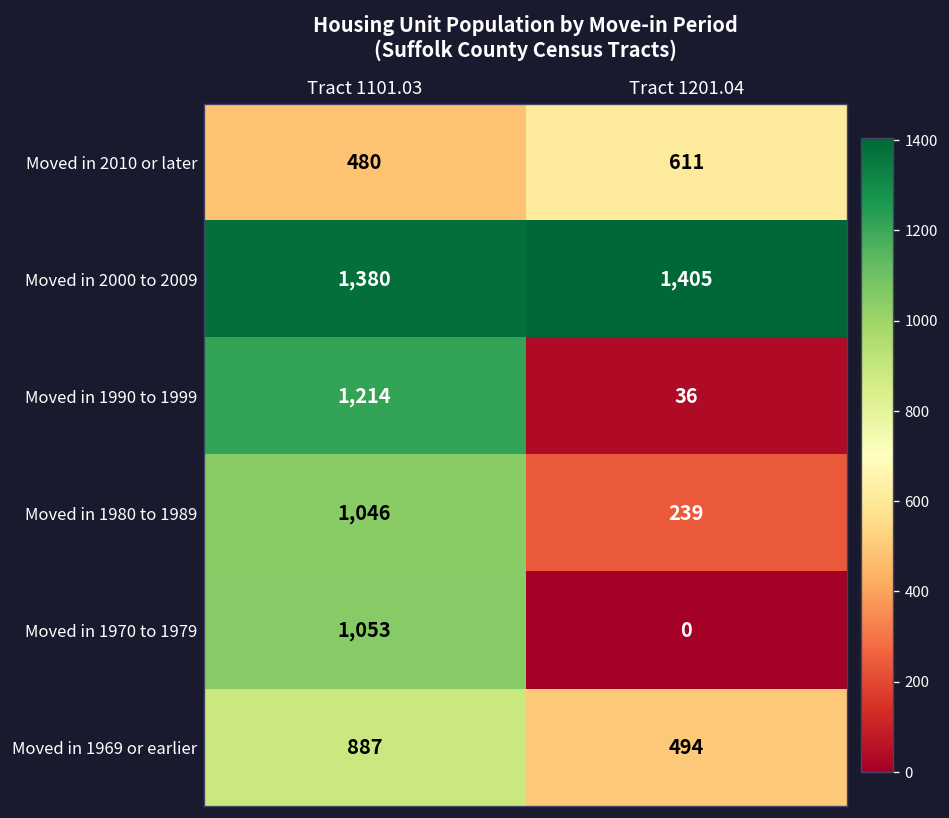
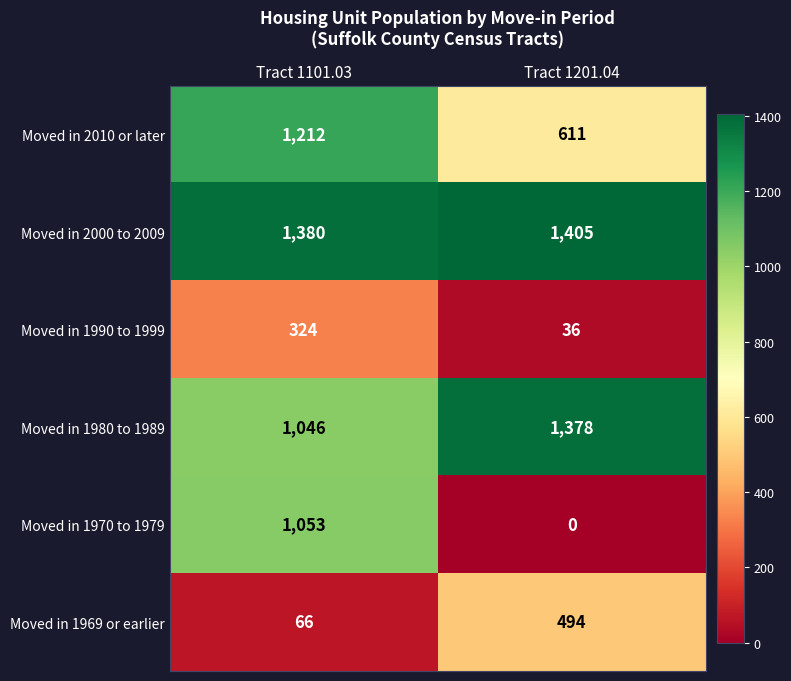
Moved in 2010 or later, Tract 1101.03: 480 -> 1,212
Moved in 1990 to 1999, Tract 1101.03: 1,214 -> 324
Moved in 1980 to 1989, Tract 1201.04: 239 -> 1,378
Moved in 1969 or earlier, Tract 1101.03: 887 -> 66
